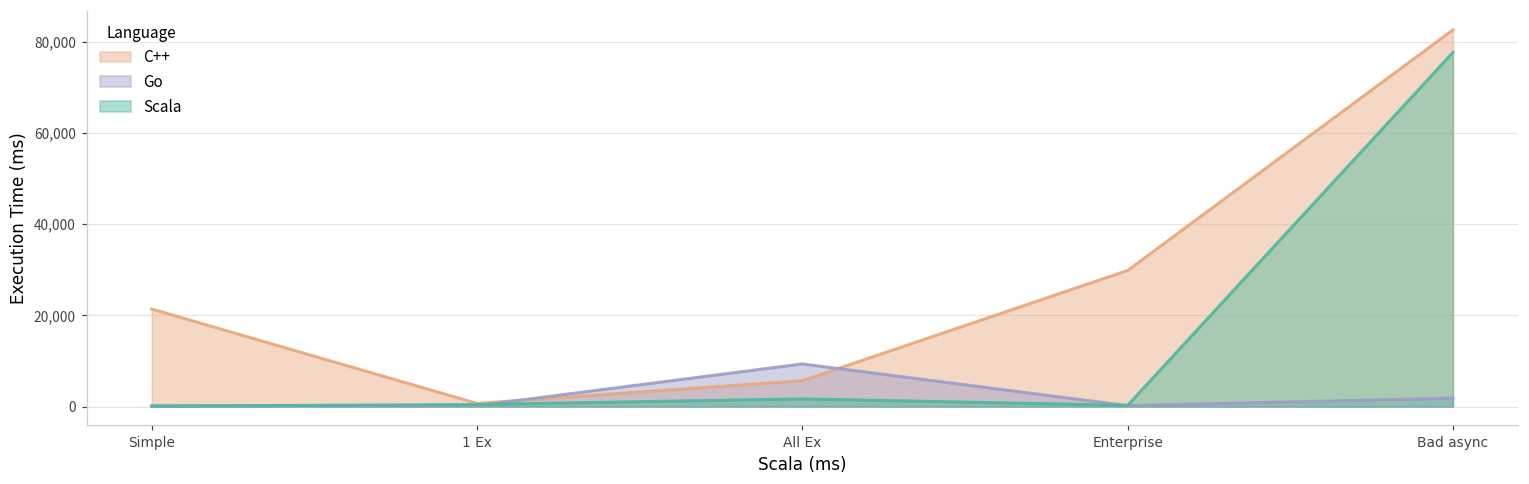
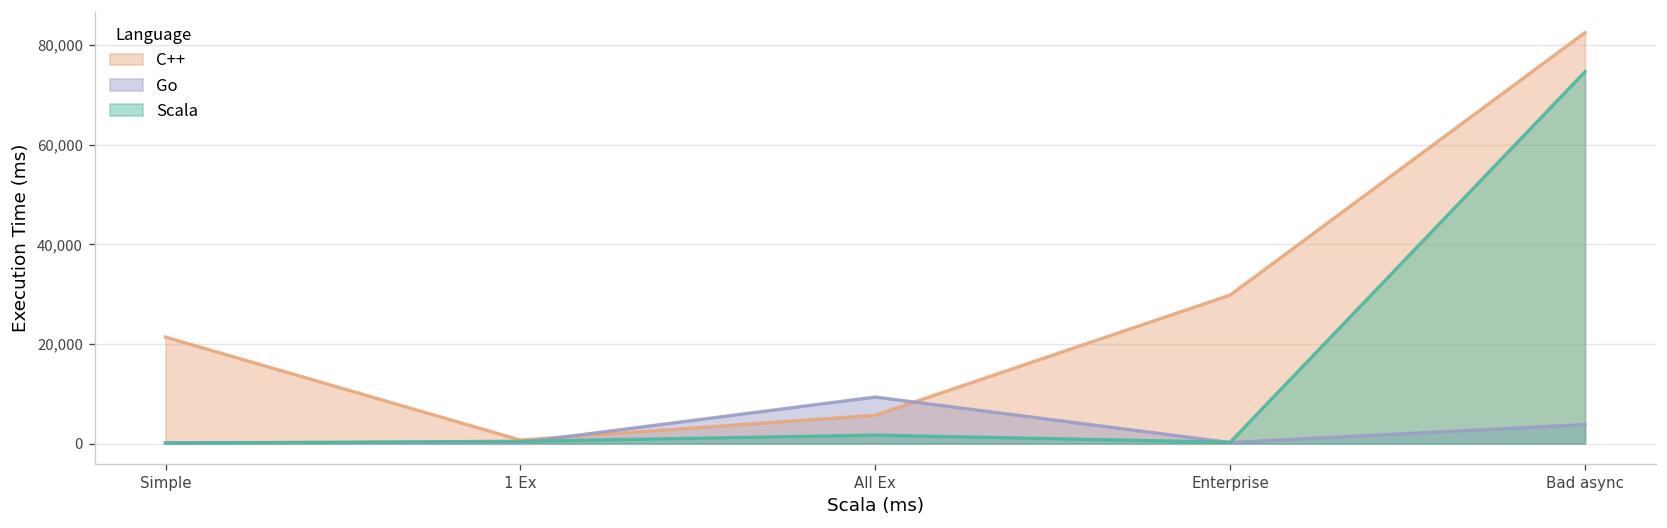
Go, Bad async: 2,000 -> 4,000
Scala, Bad async: 78,000 -> 75,000
